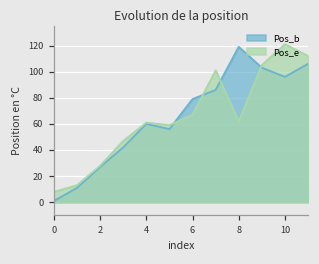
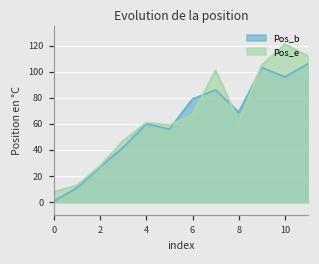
Pos_b, 8: 119 -> 69
